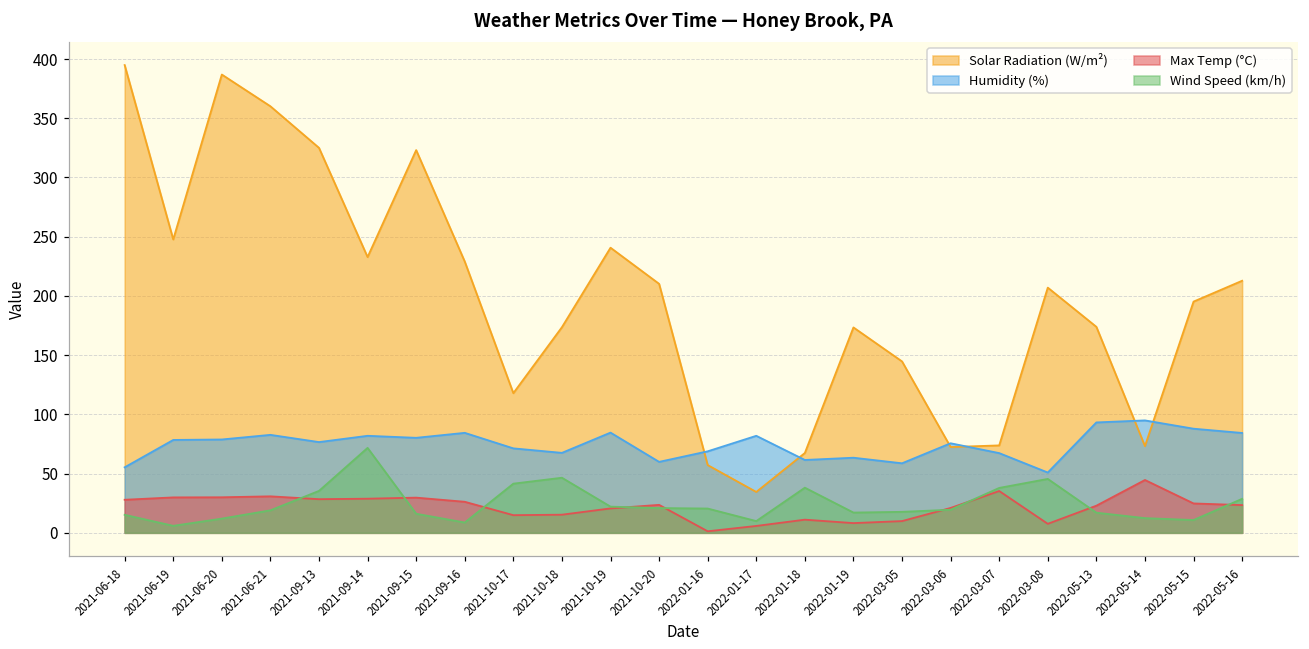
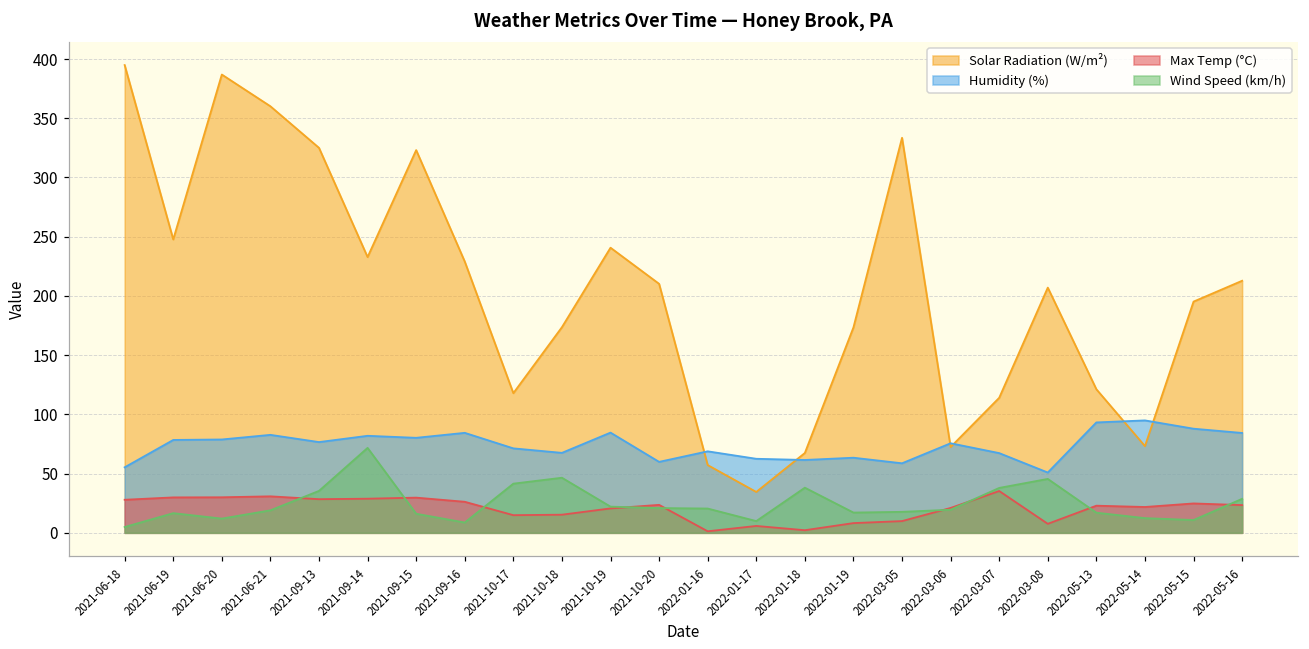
Wind Speed (km/h), 2021-06-18: 15 -> 5
Wind Speed (km/h), 2021-06-19: 6 -> 17
Humidity (%), 2022-01-17: 82 -> 63
Max Temp (°C), 2022-01-18: 11 -> 2
Solar Radiation (W/m²), 2022-03-05: 145 -> 334
Solar Radiation (W/m²), 2022-03-07: 74 -> 114
Solar Radiation (W/m²), 2022-05-13: 174 -> 121
Max Temp (°C), 2022-05-14: 45 -> 22
